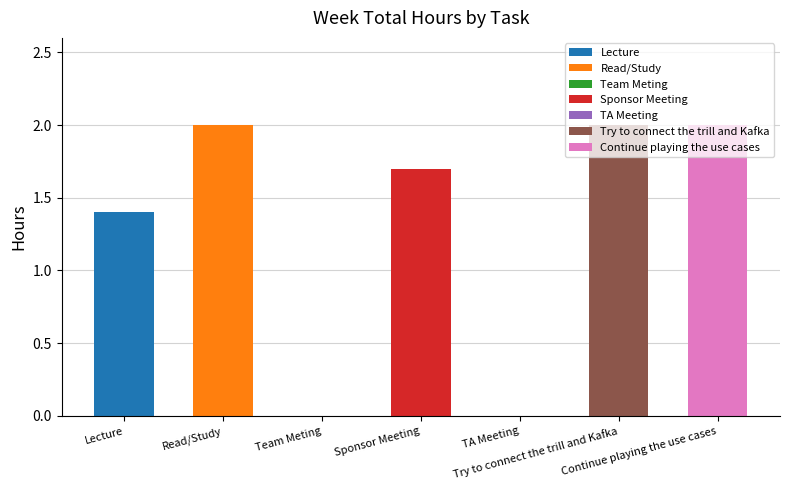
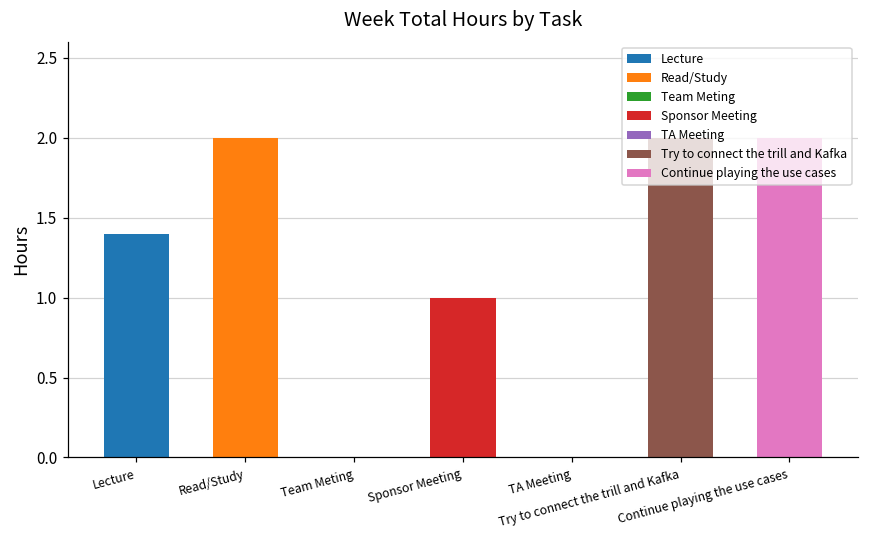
Sponsor Meeting: 1.7 -> 1.0
